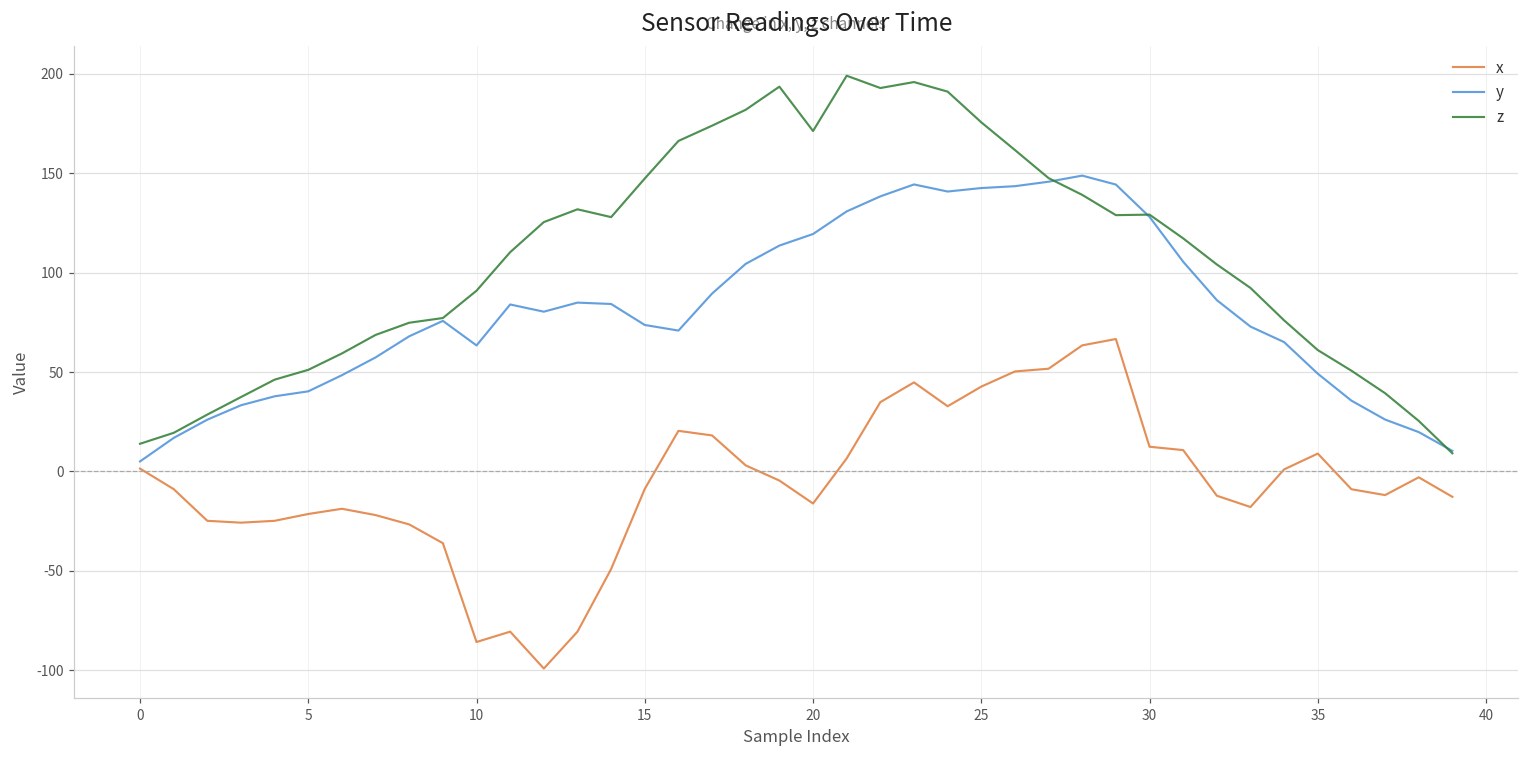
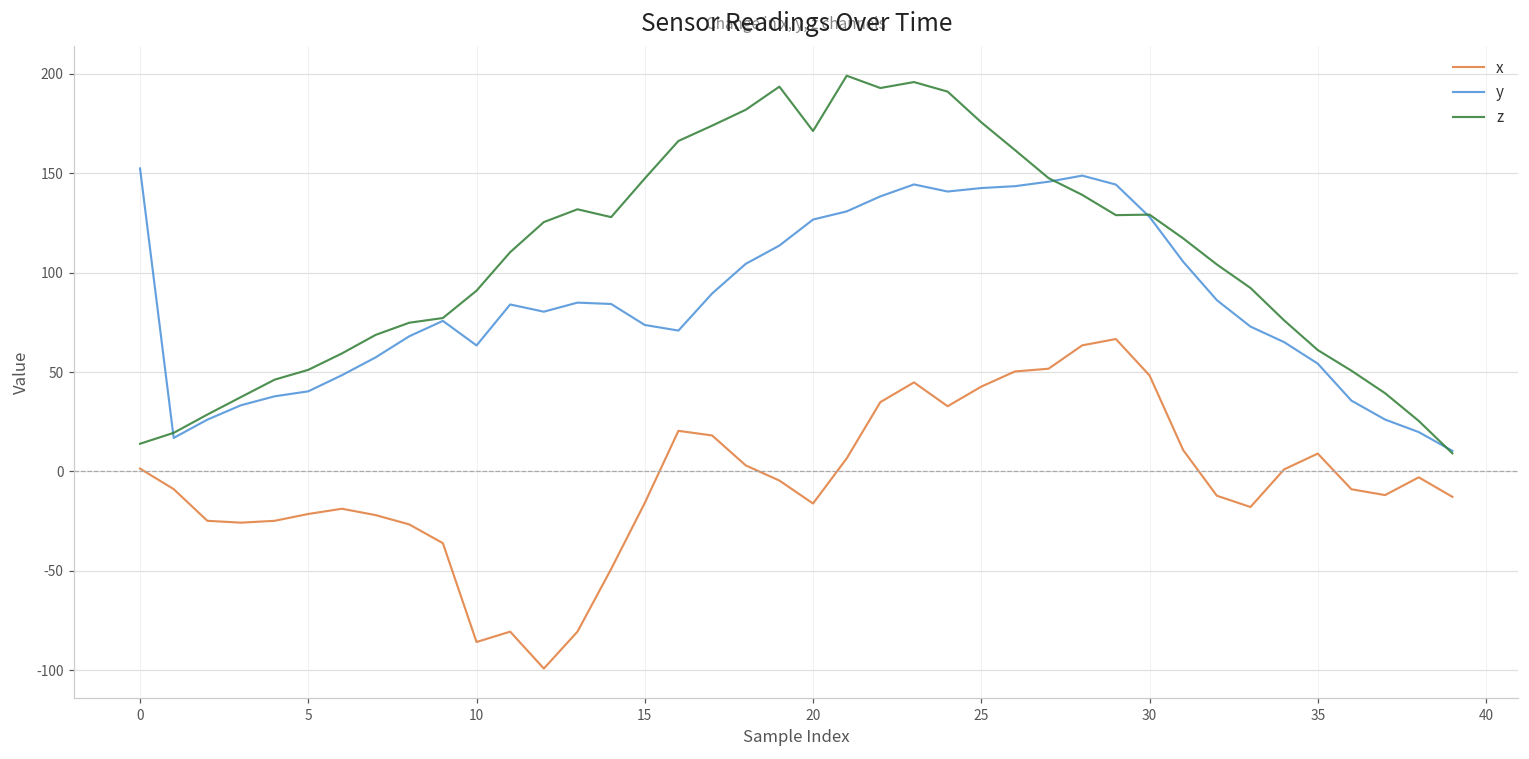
y, 0: 5 -> 152
x, 15: -9 -> -16
y, 20: 119 -> 127
x, 30: 12 -> 48
y, 35: 49 -> 54
